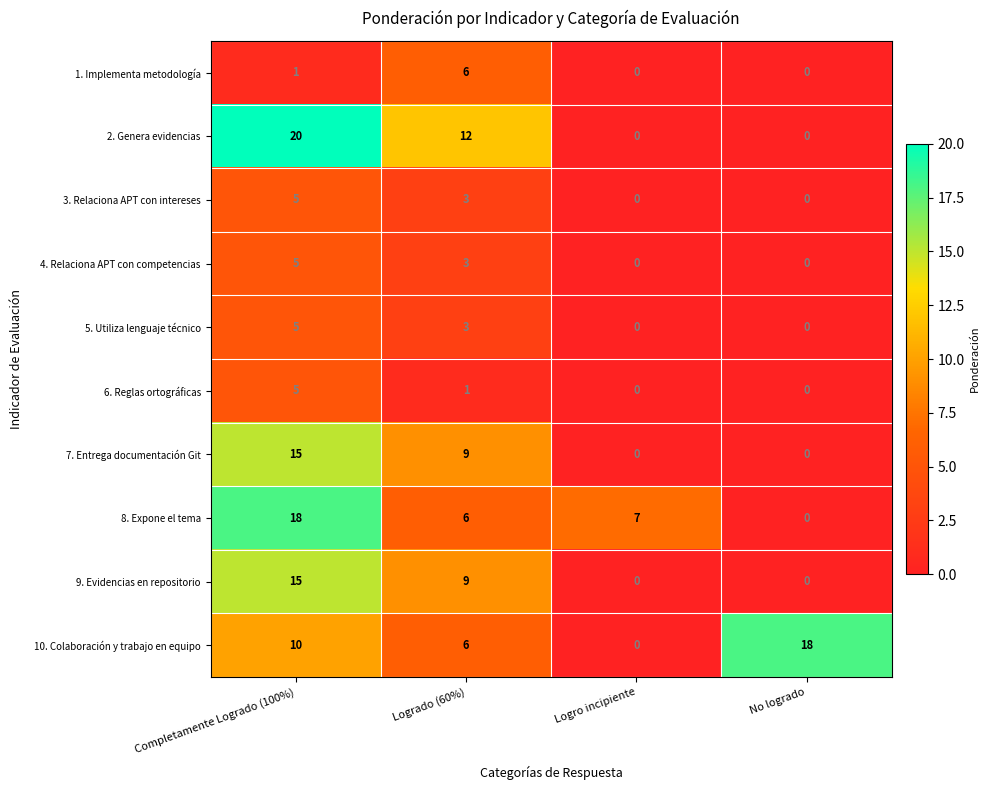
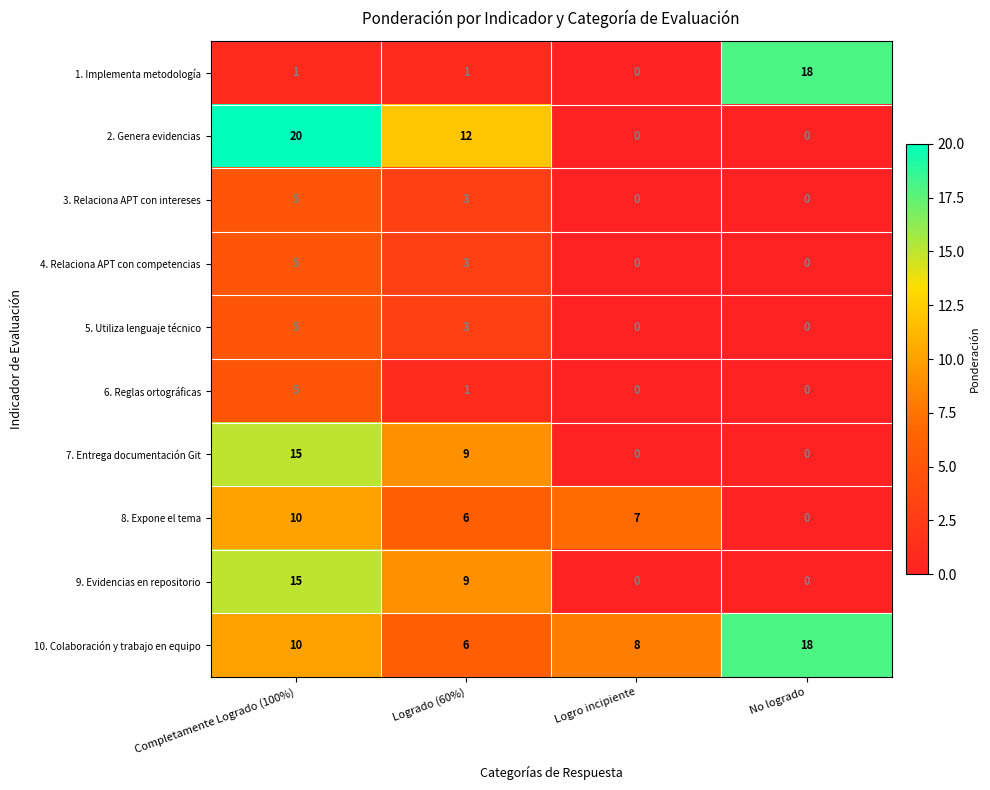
1. Implementa metodología, Logrado (60%): 6 -> 1
1. Implementa metodología, No logrado: 0 -> 18
8. Expone el tema, Completamente Logrado (100%): 18 -> 10
10. Colaboración y trabajo en equipo, Logro incipiente: 0 -> 8
